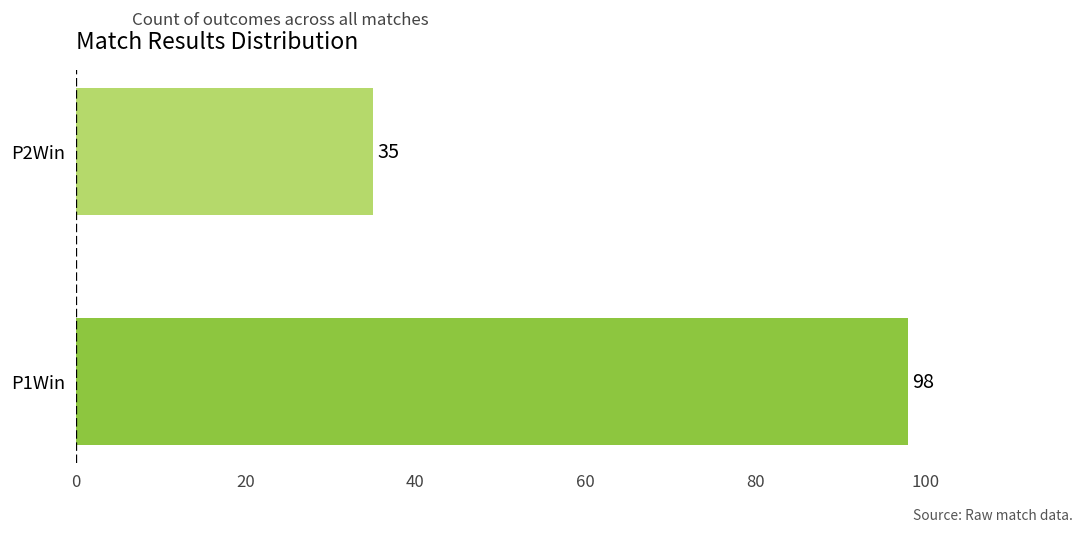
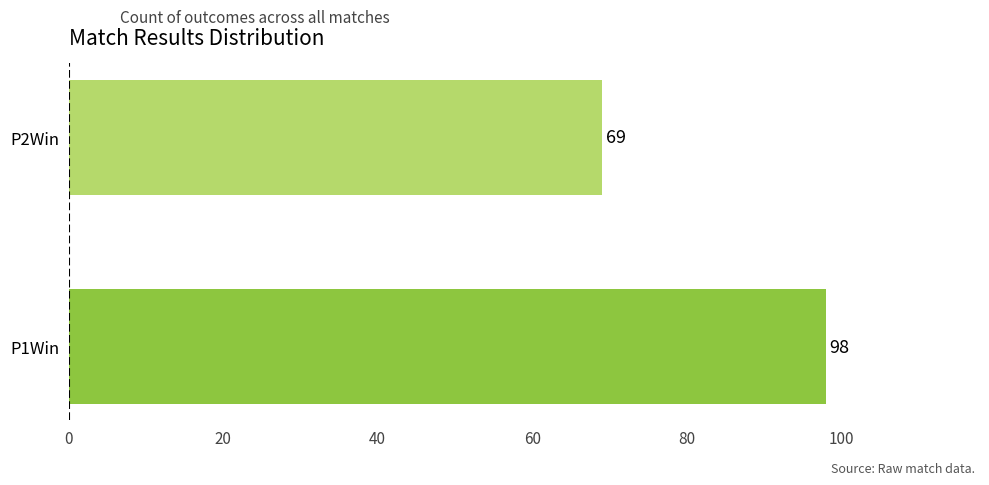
P2Win: 35 -> 69
